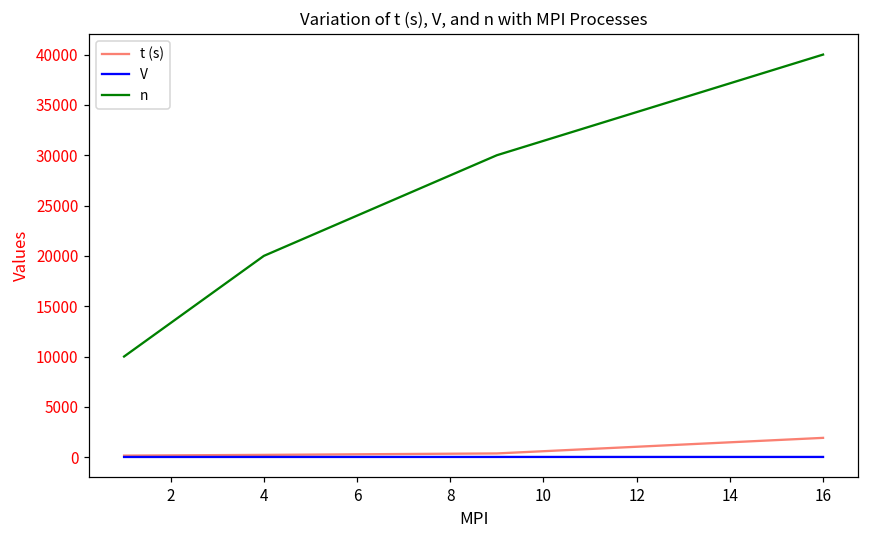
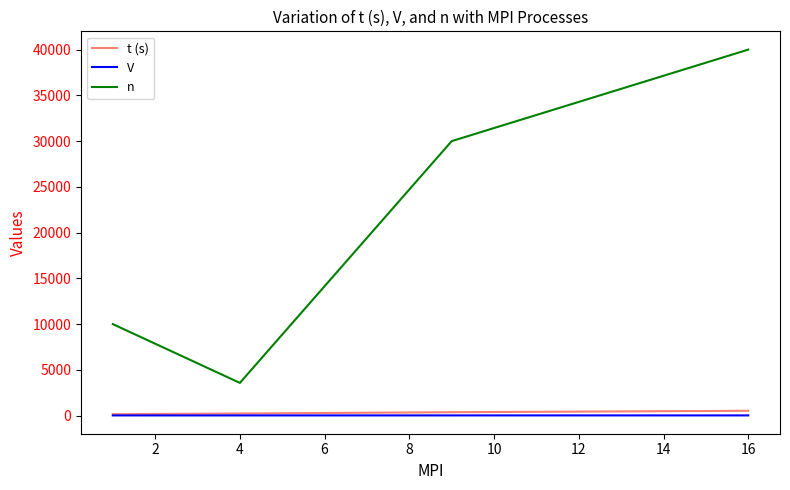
n, 4: 20000 -> 4000
t (s), 16: 2000 -> 1000
